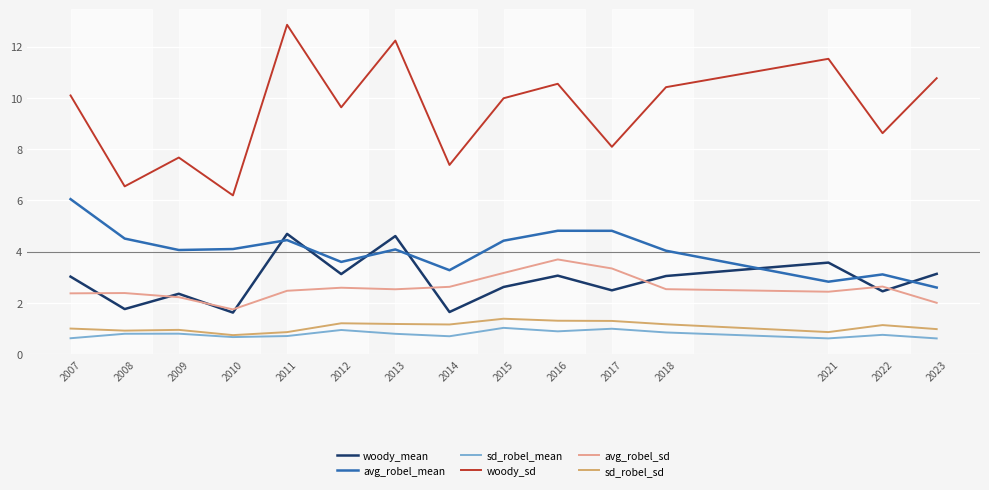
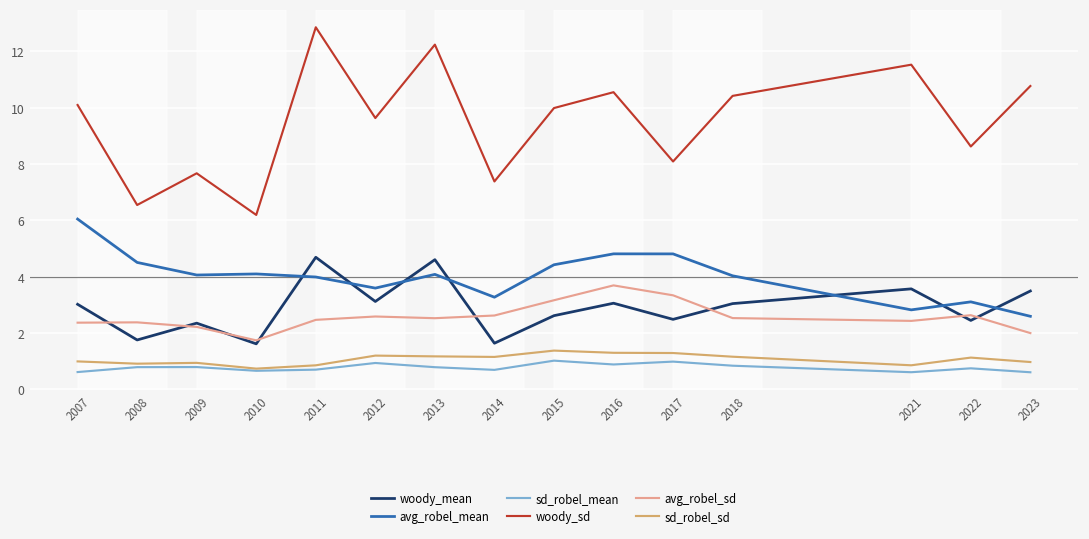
avg_robel_mean, 2011: 4.4 -> 4.0
woody_mean, 2023: 3.1 -> 3.5
